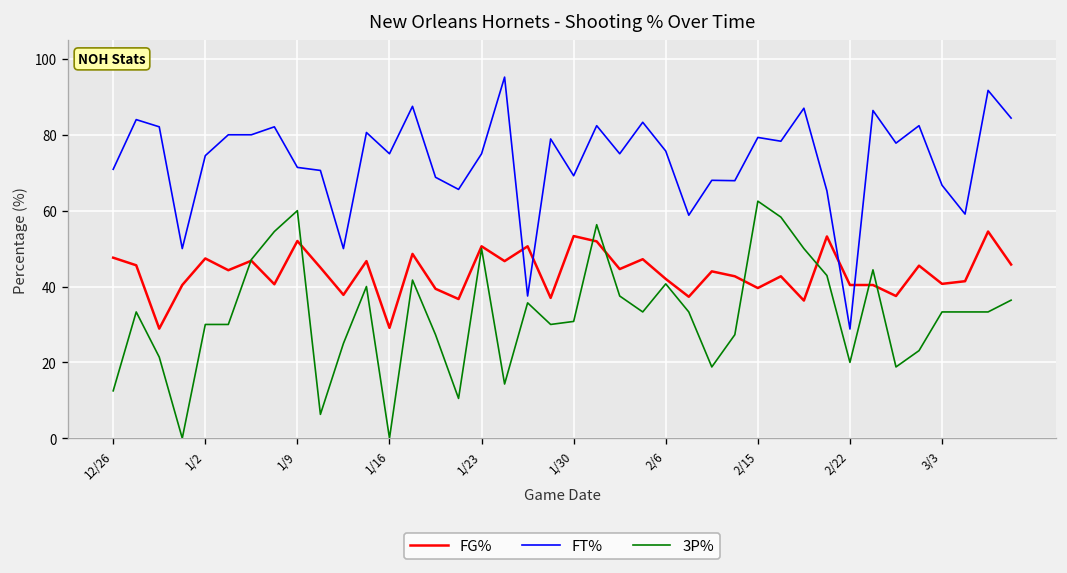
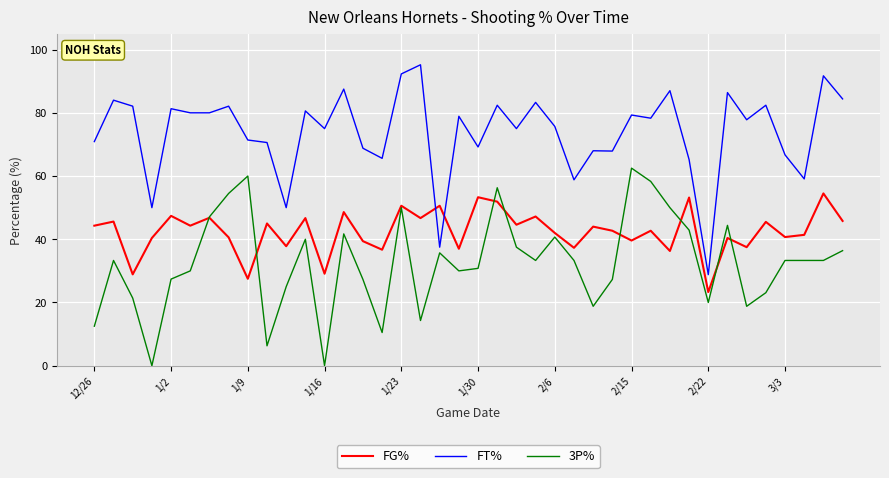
FG%, 12/26: 48 -> 44
FT%, 1/2: 75 -> 81
3P%, 1/2: 30 -> 27
FG%, 1/9: 52 -> 28
FT%, 1/23: 75 -> 92
FG%, 2/22: 40 -> 23
